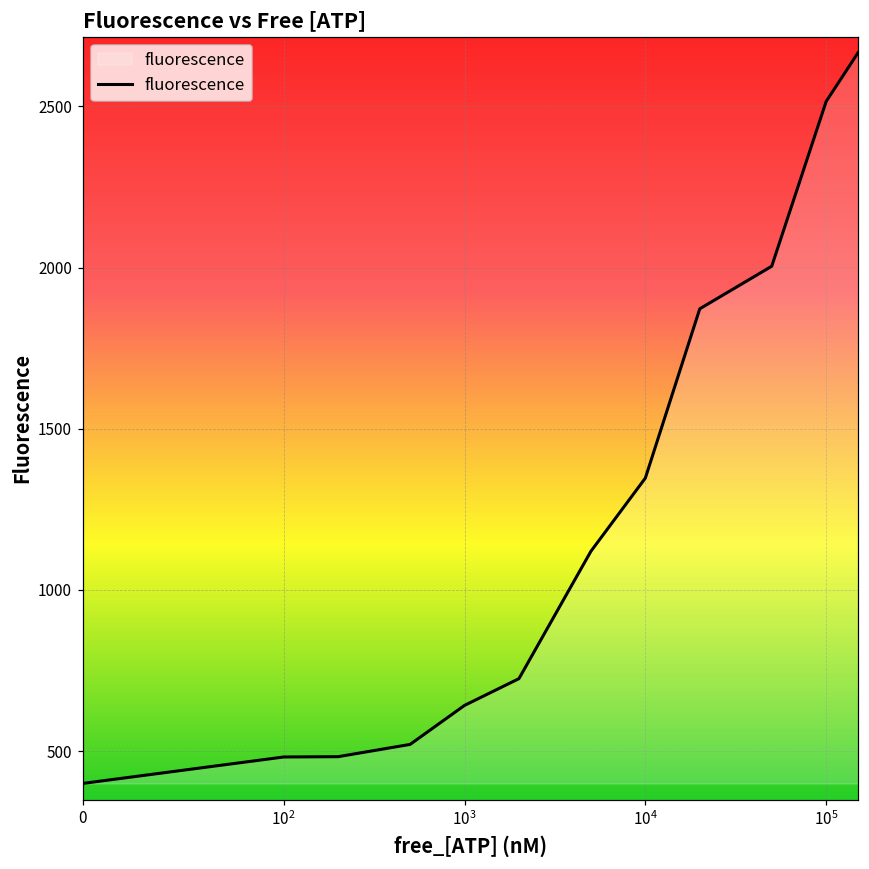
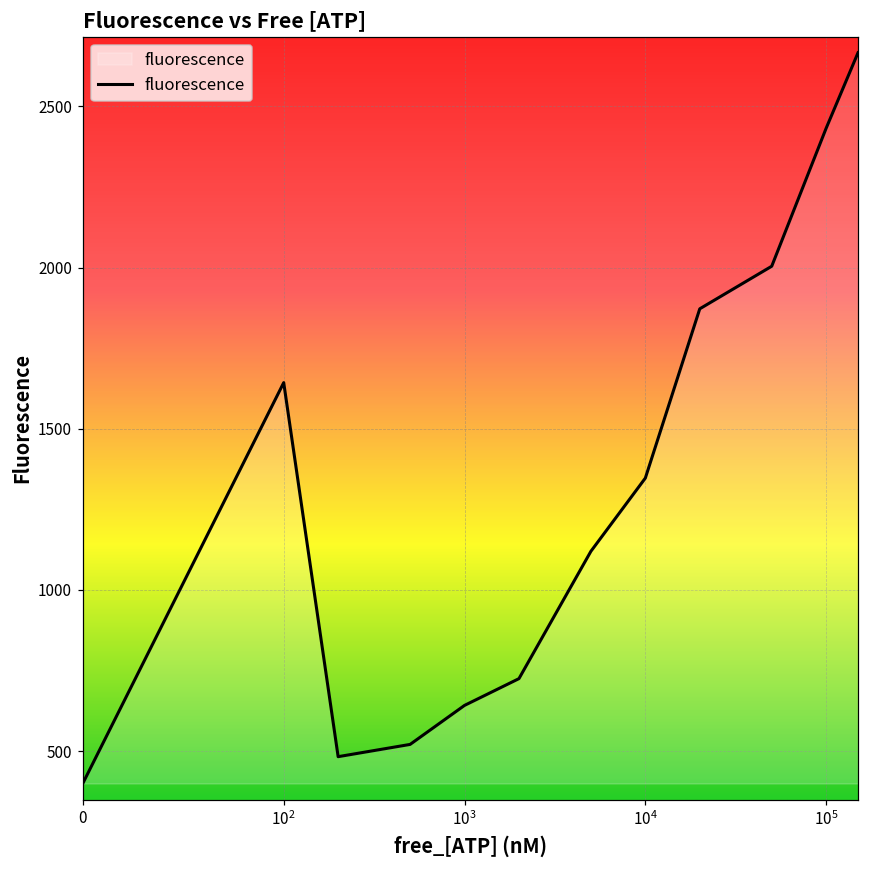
10^2: 480 -> 1640
10^5: 2520 -> 2430
